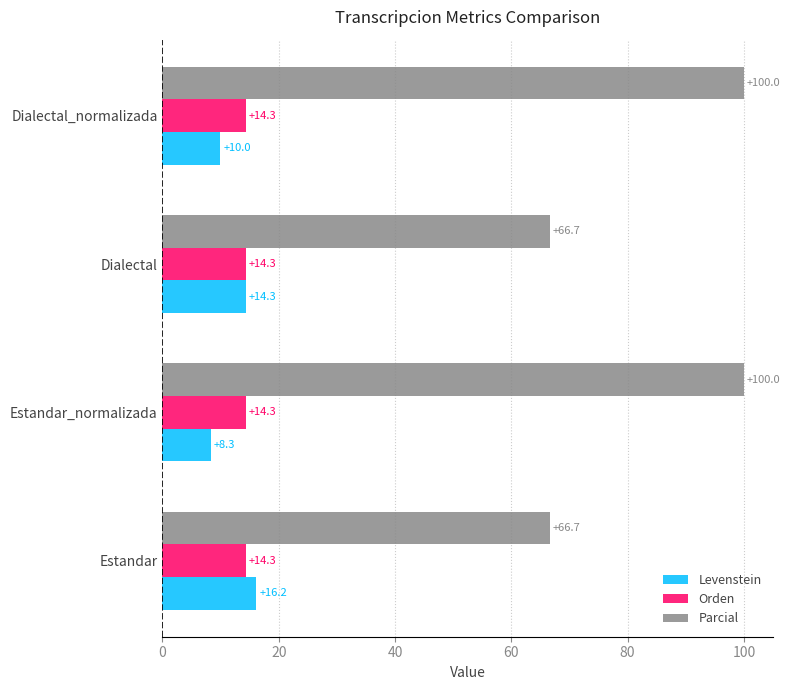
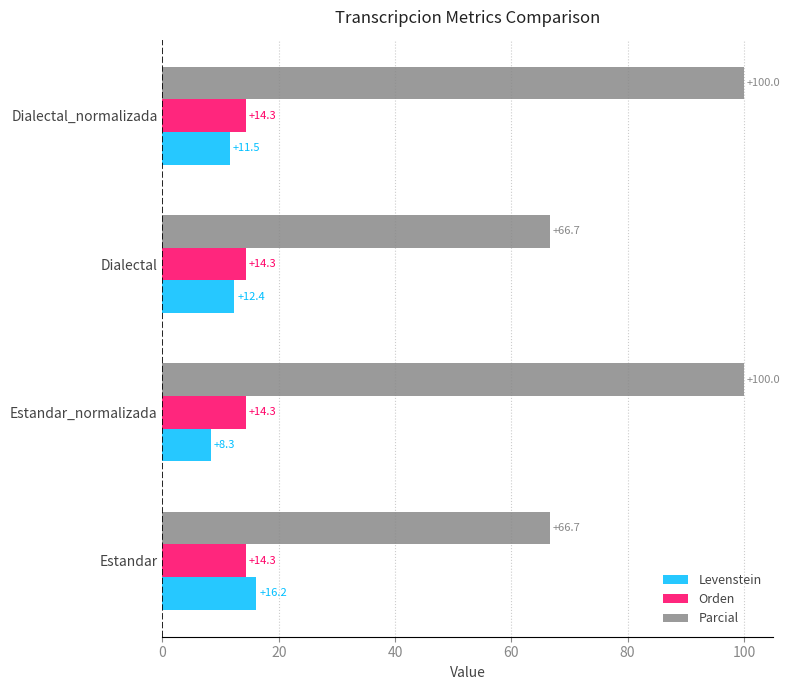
Levenstein, Dialectal_normalizada: +10.0 -> +11.5
Levenstein, Dialectal: +14.3 -> +12.4
